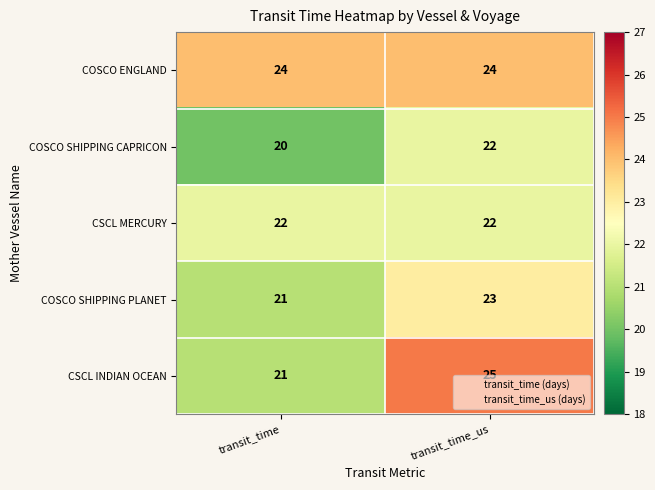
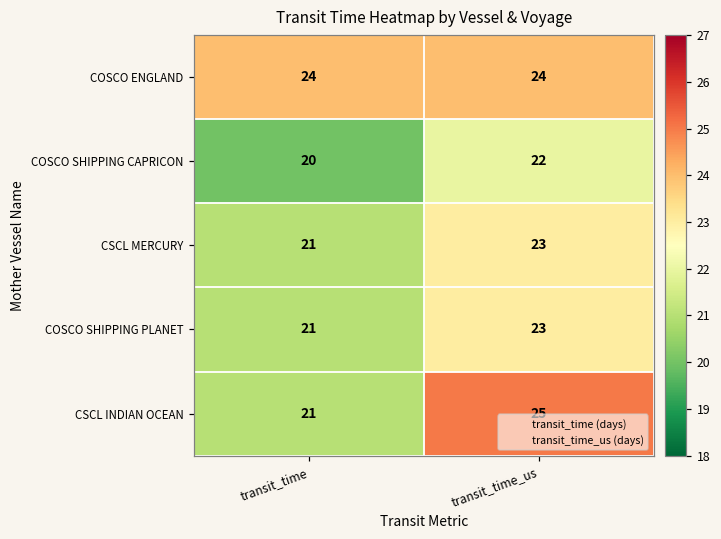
CSCL MERCURY, transit_time: 22 -> 21
CSCL MERCURY, transit_time_us: 22 -> 23
